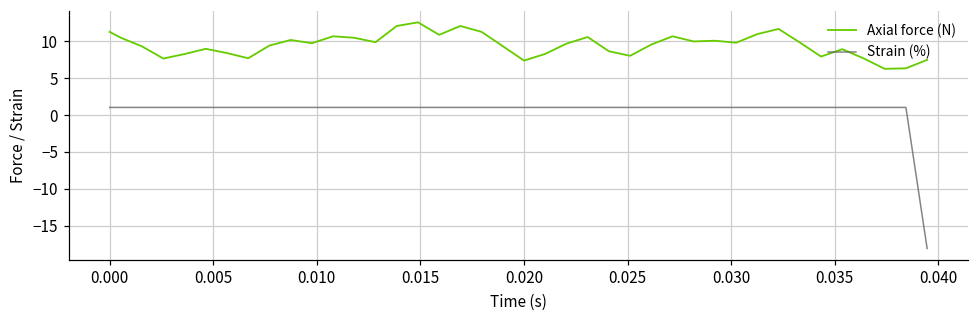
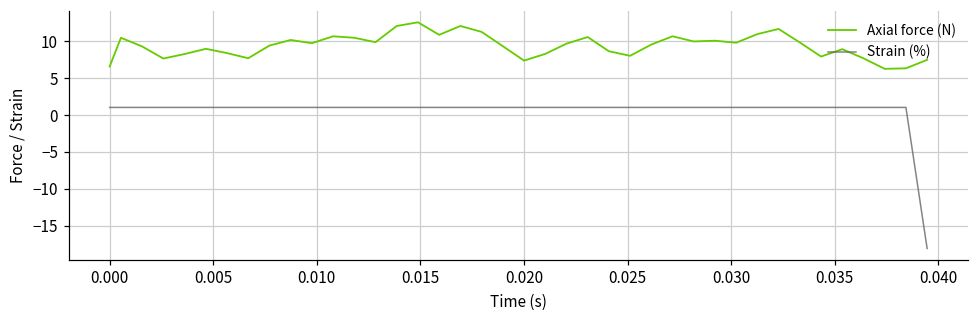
Axial force (N), 0.000: 11 -> 7
